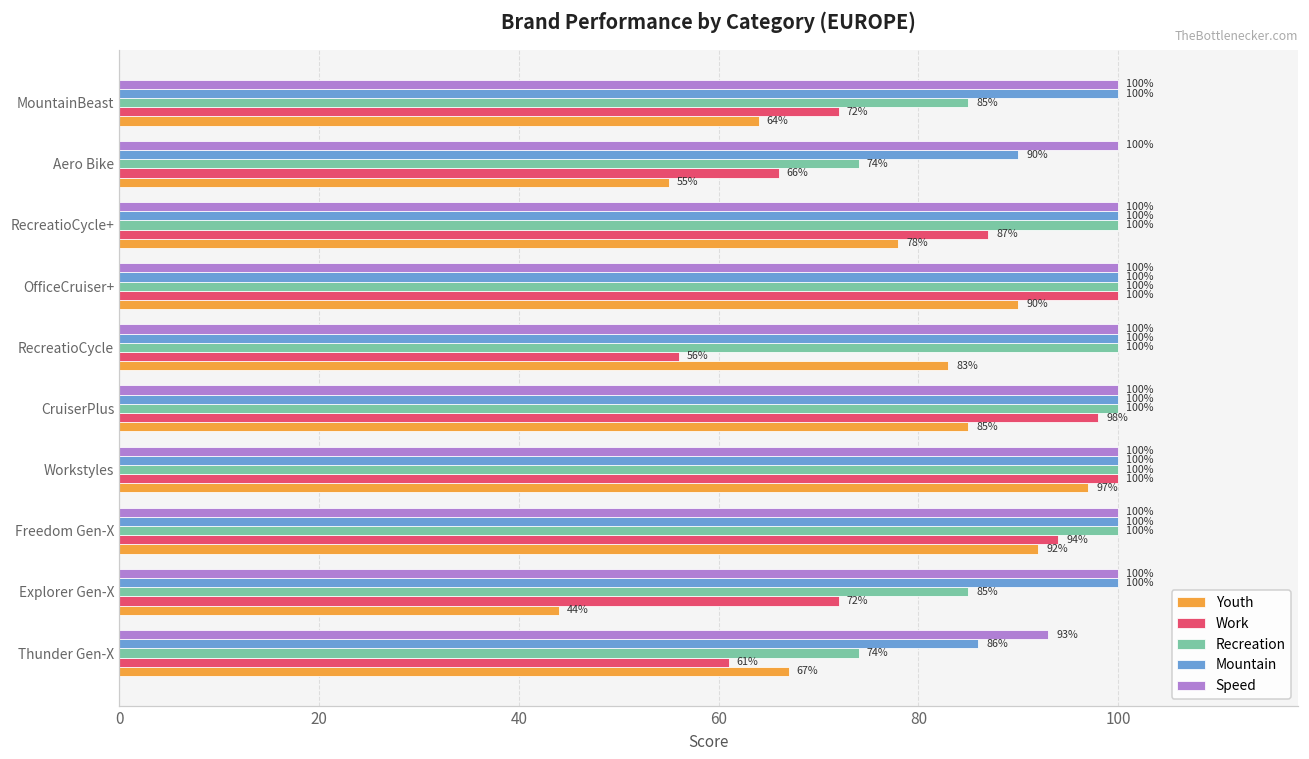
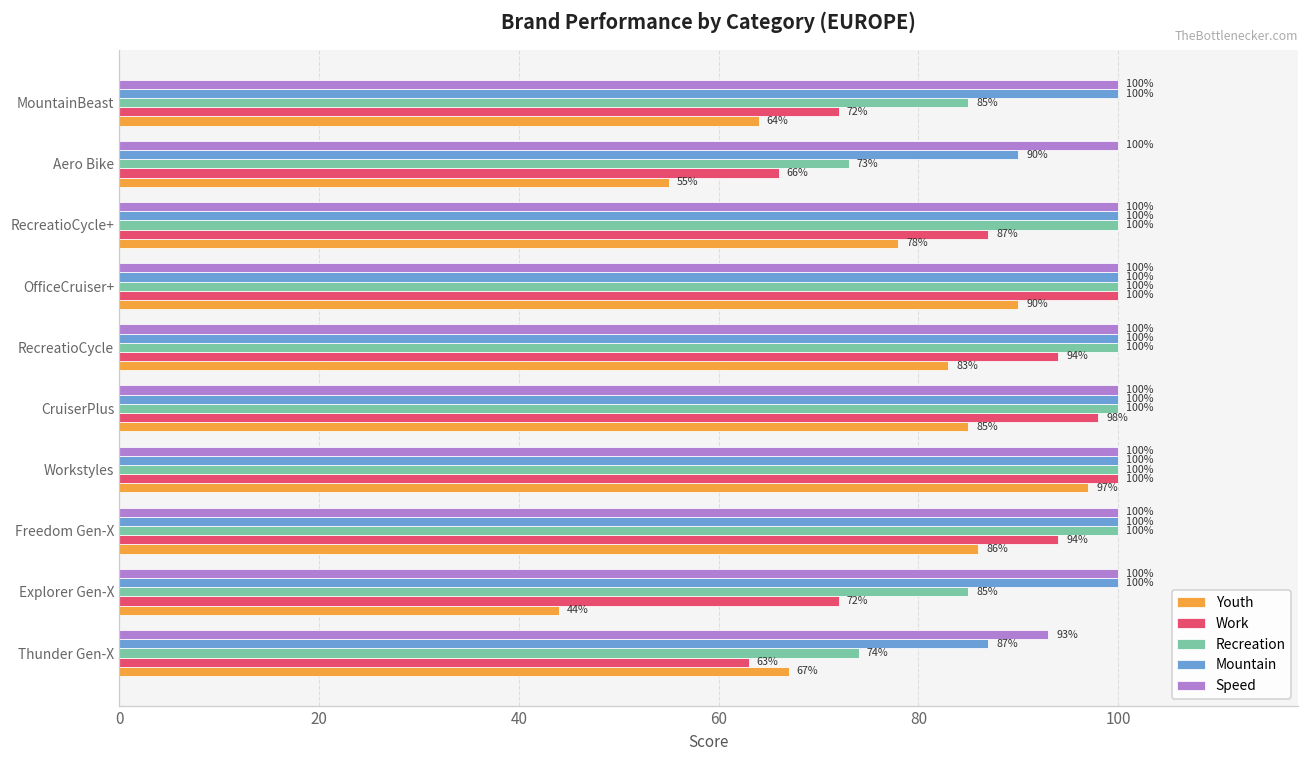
Recreation, Aero Bike: 74% -> 73%
Work, RecreatioCycle: 56% -> 94%
Youth, Freedom Gen-X: 92% -> 86%
Mountain, Thunder Gen-X: 86% -> 87%
Work, Thunder Gen-X: 61% -> 63%
